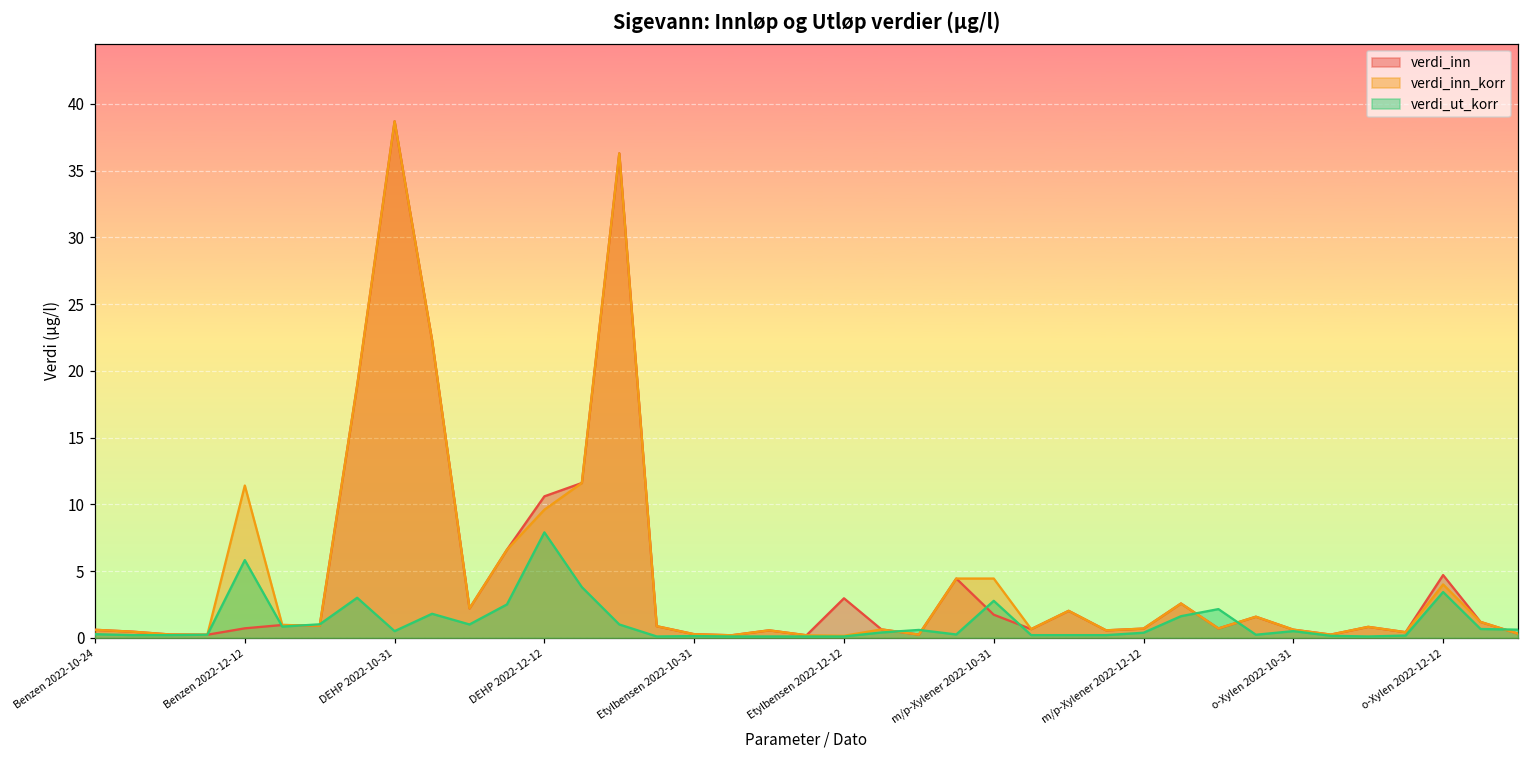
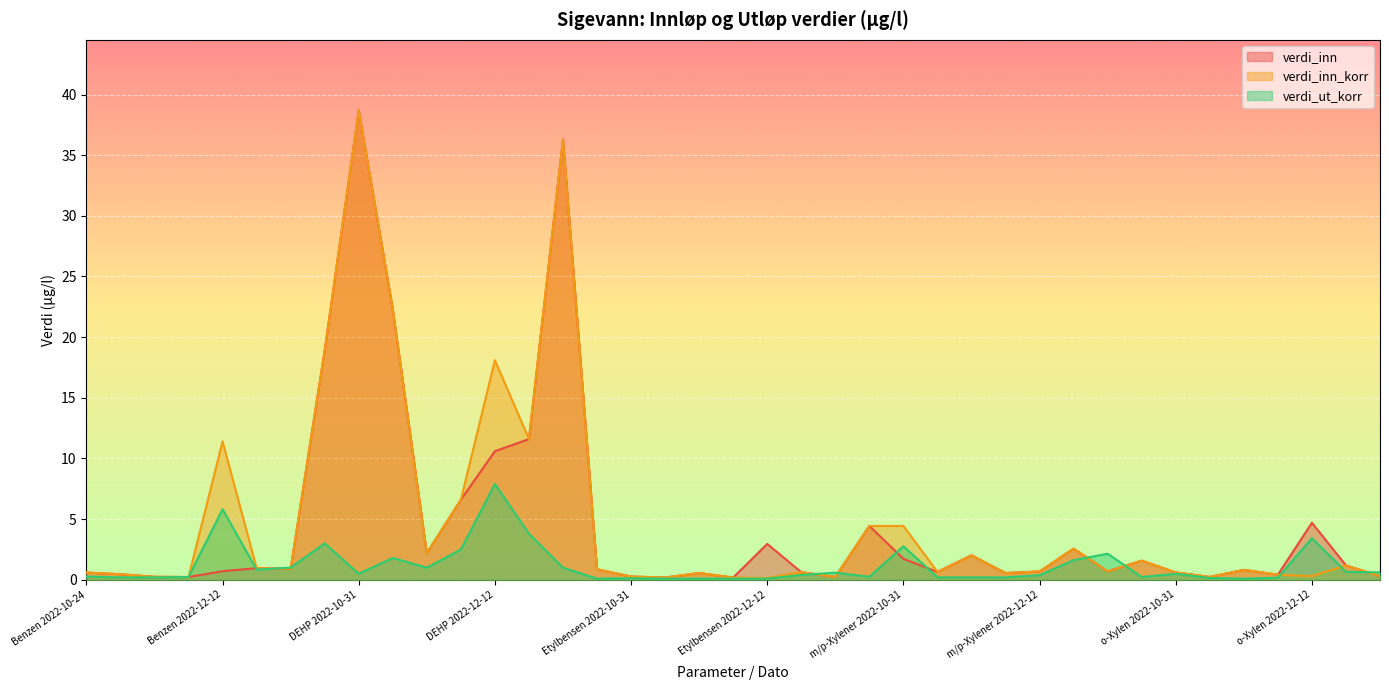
verdi_inn_korr, DEHP 2022-12-12: 9.6 -> 18.1
verdi_inn_korr, o-Xylen 2022-12-12: 4.0 -> 0.3
